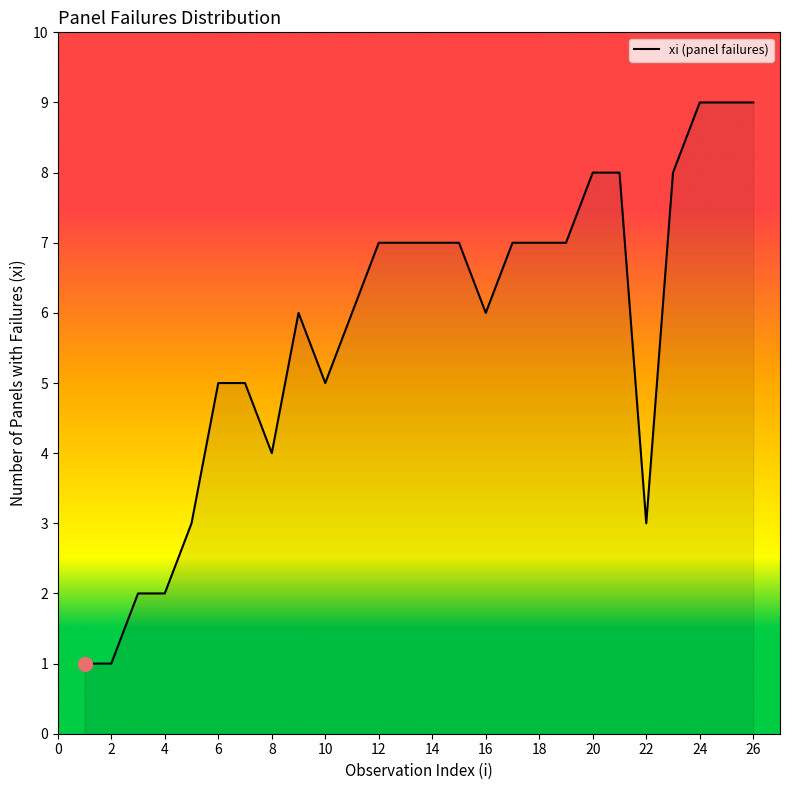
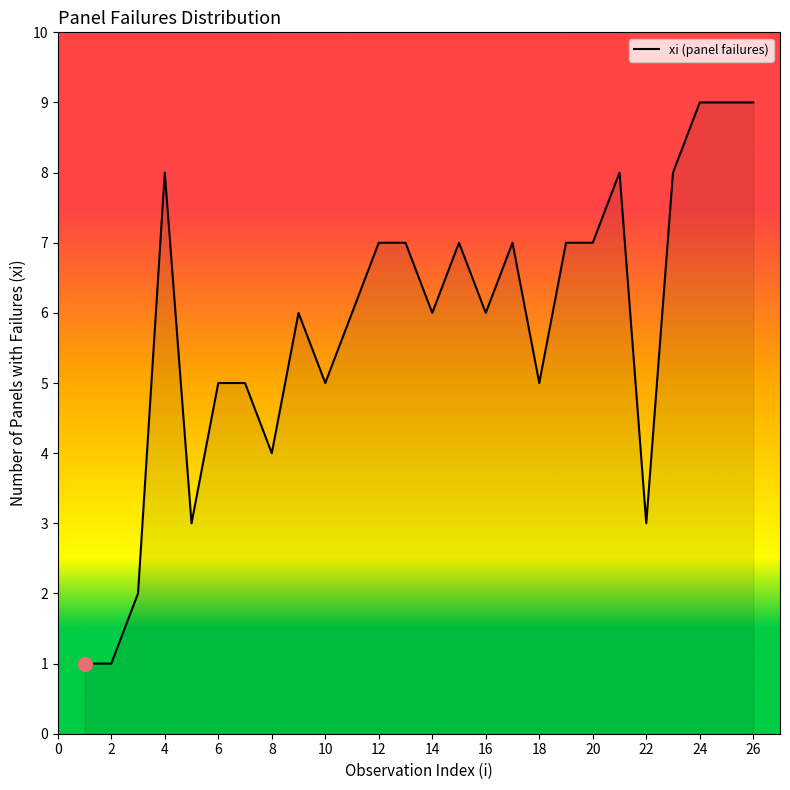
xi (panel failures), 4: 2 -> 8
xi (panel failures), 14: 7 -> 6
xi (panel failures), 18: 7 -> 5
xi (panel failures), 20: 8 -> 7
